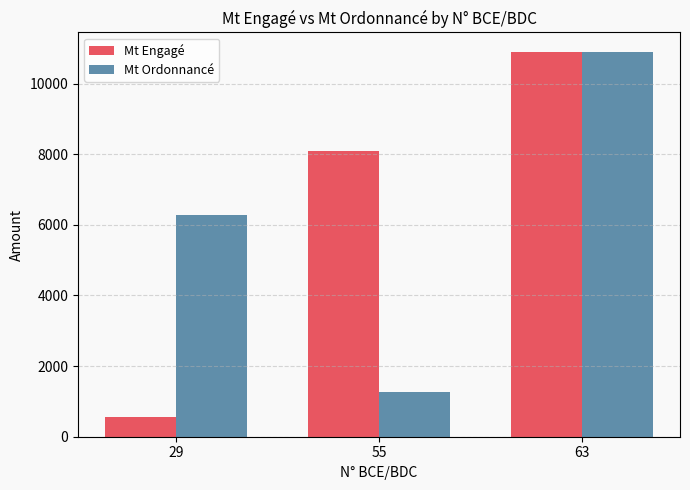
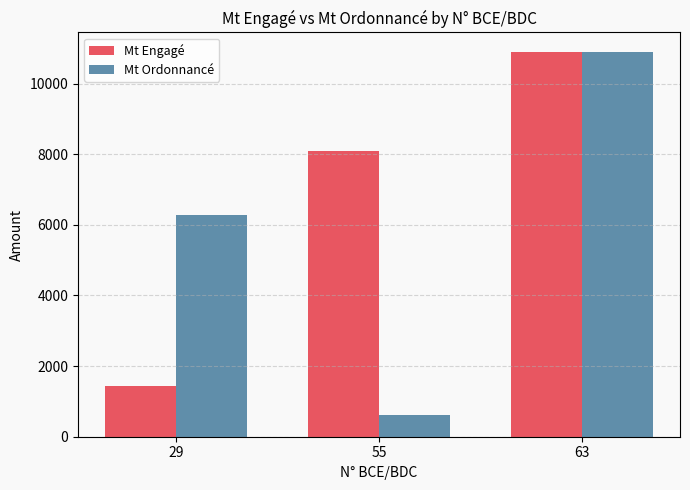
Mt Engagé, 29: 600 -> 1400
Mt Ordonnancé, 55: 1300 -> 600
